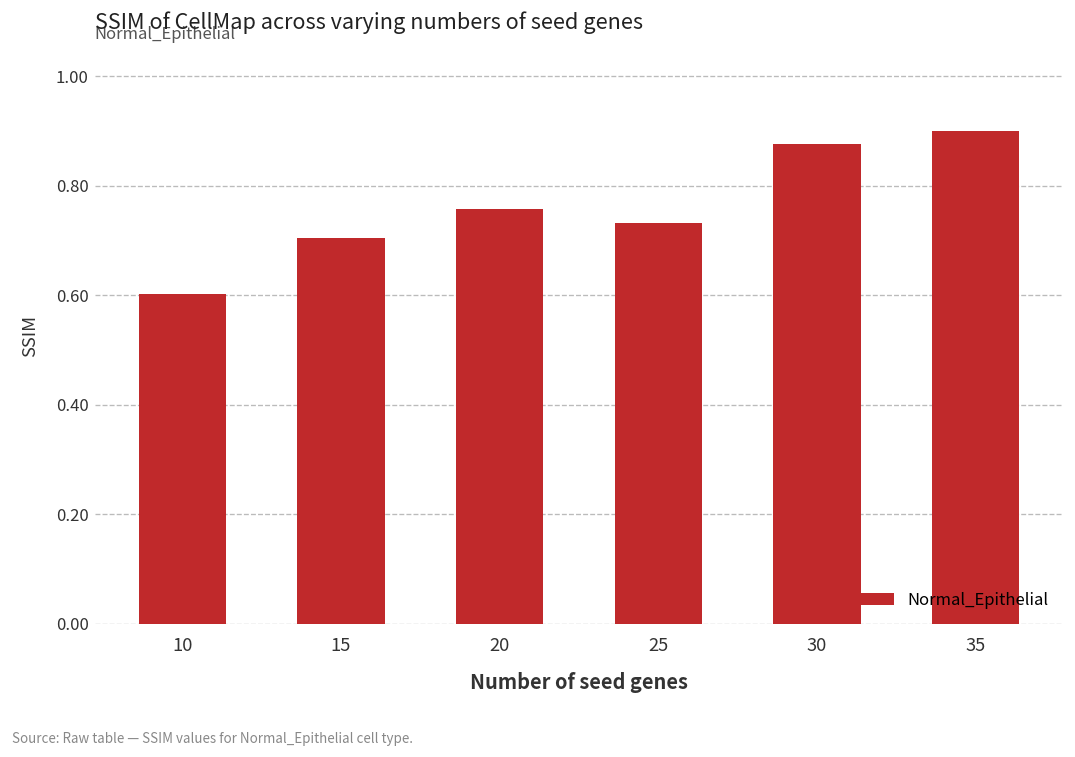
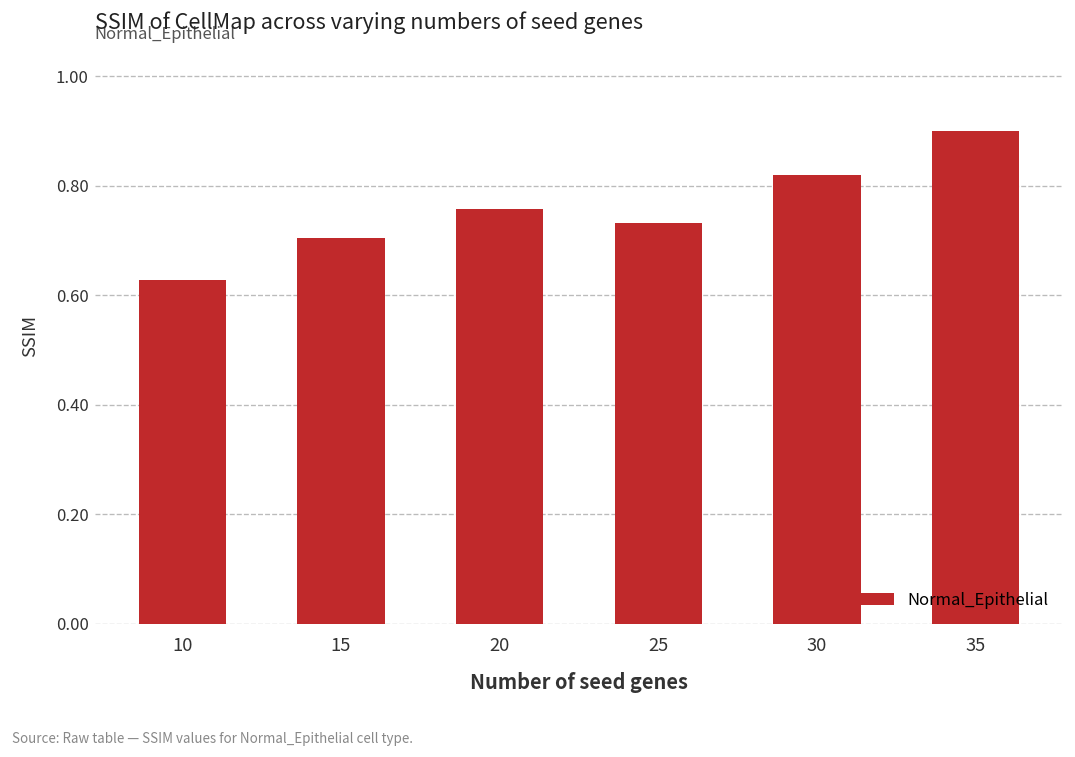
10: 0.60 -> 0.63
30: 0.88 -> 0.82
